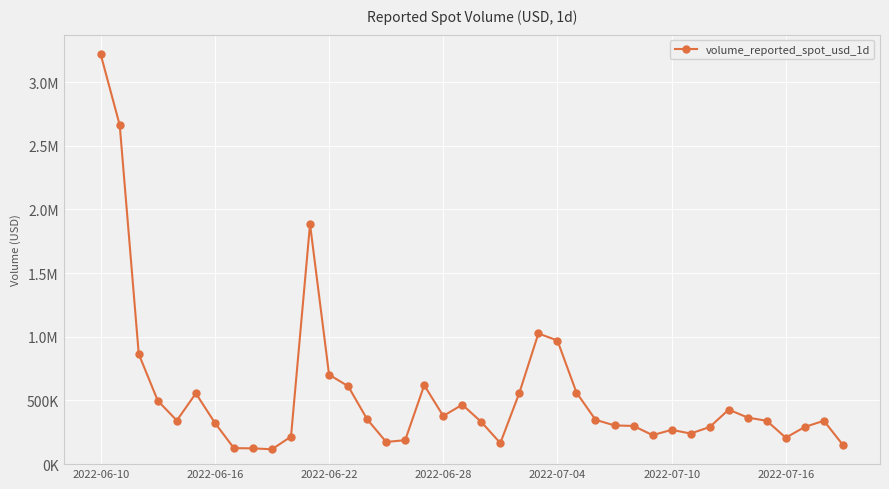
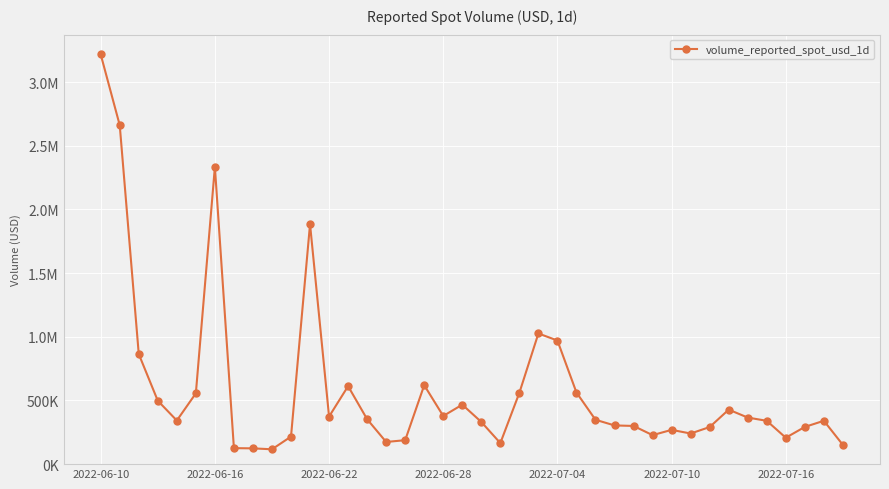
2022-06-16: 320000 -> 2330000
2022-06-22: 700000 -> 370000
